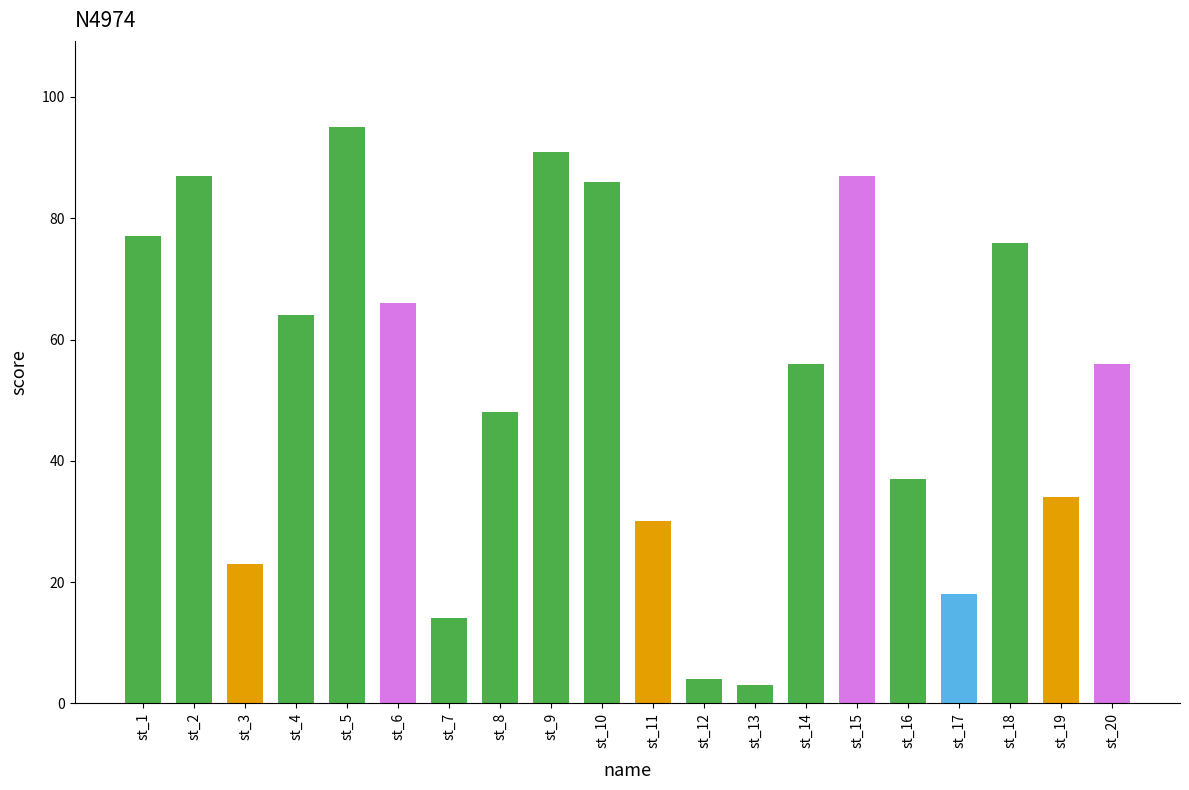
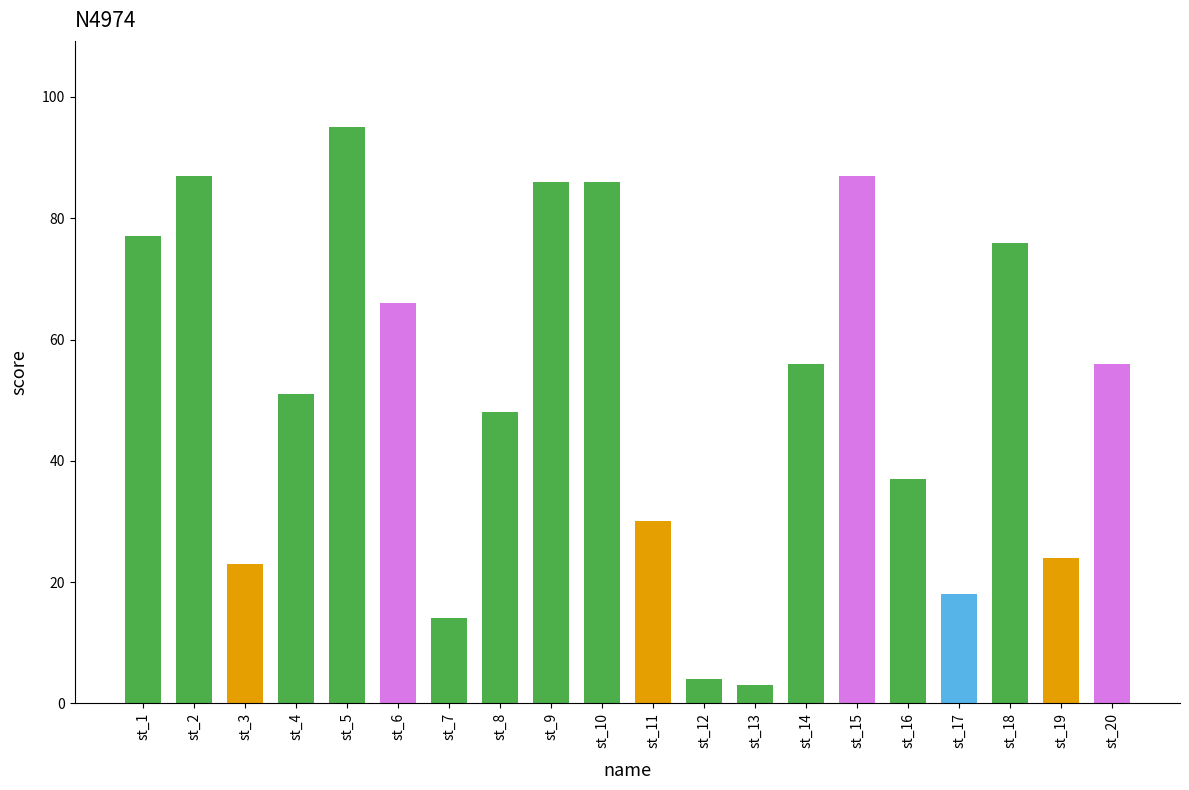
st_4: 64 -> 51
st_9: 91 -> 86
st_19: 34 -> 24
